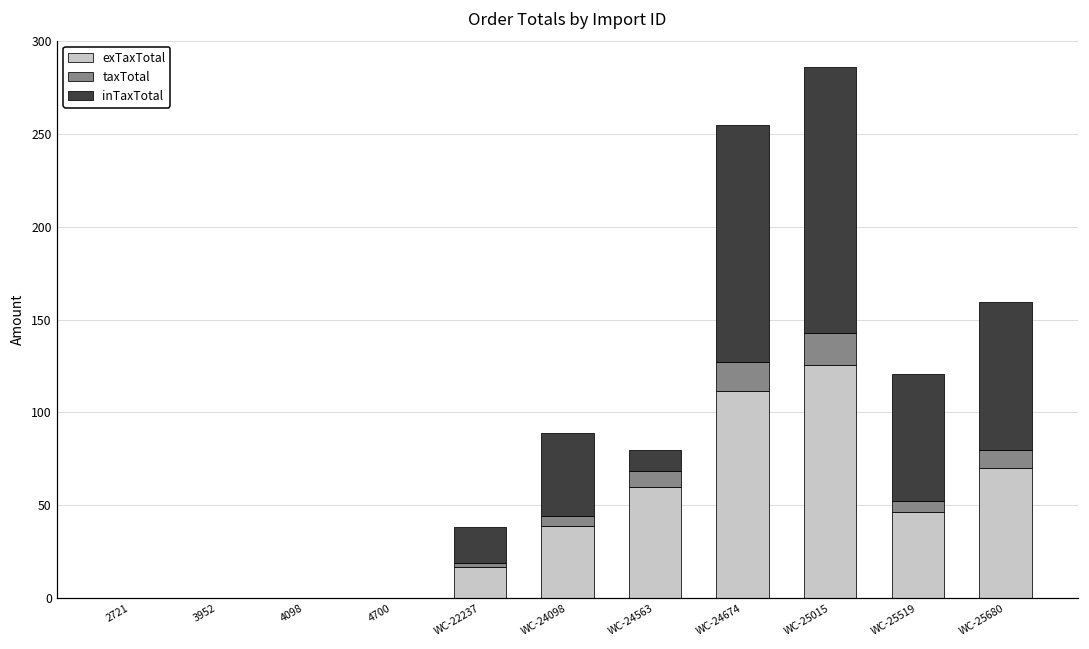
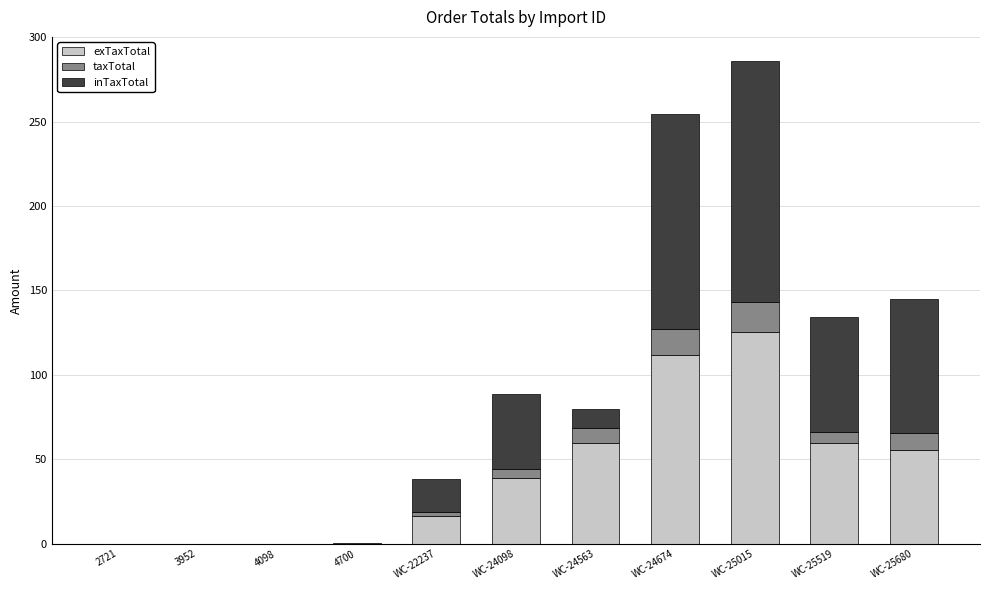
exTaxTotal, WC-25519: 46 -> 60
exTaxTotal, WC-25680: 70 -> 56
